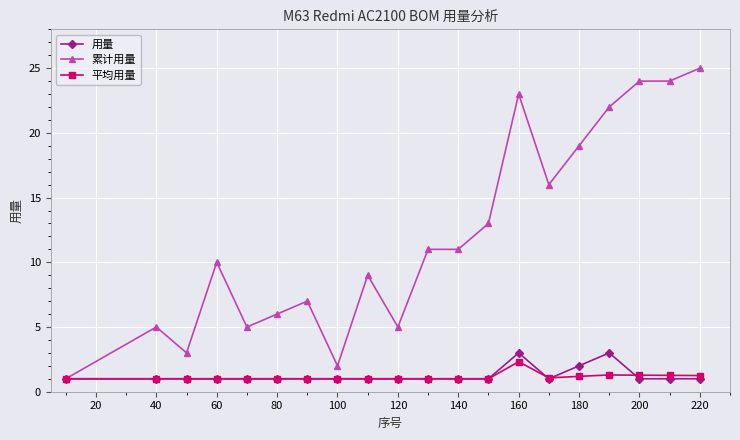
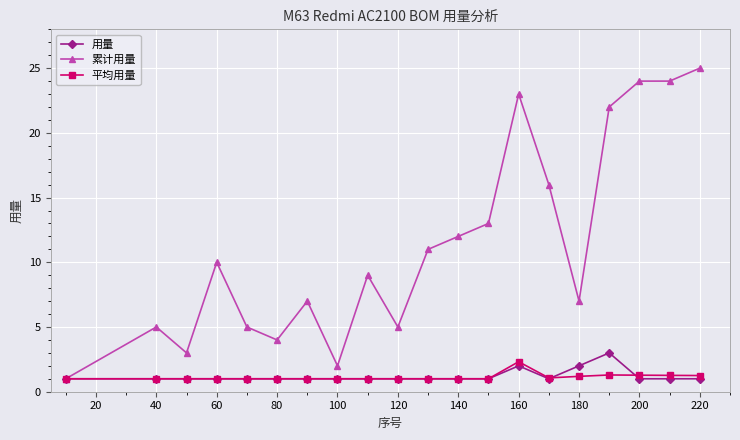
累计用量, 80: 6 -> 4
累计用量, 140: 11 -> 12
用量, 160: 3 -> 2
累计用量, 180: 19 -> 7
